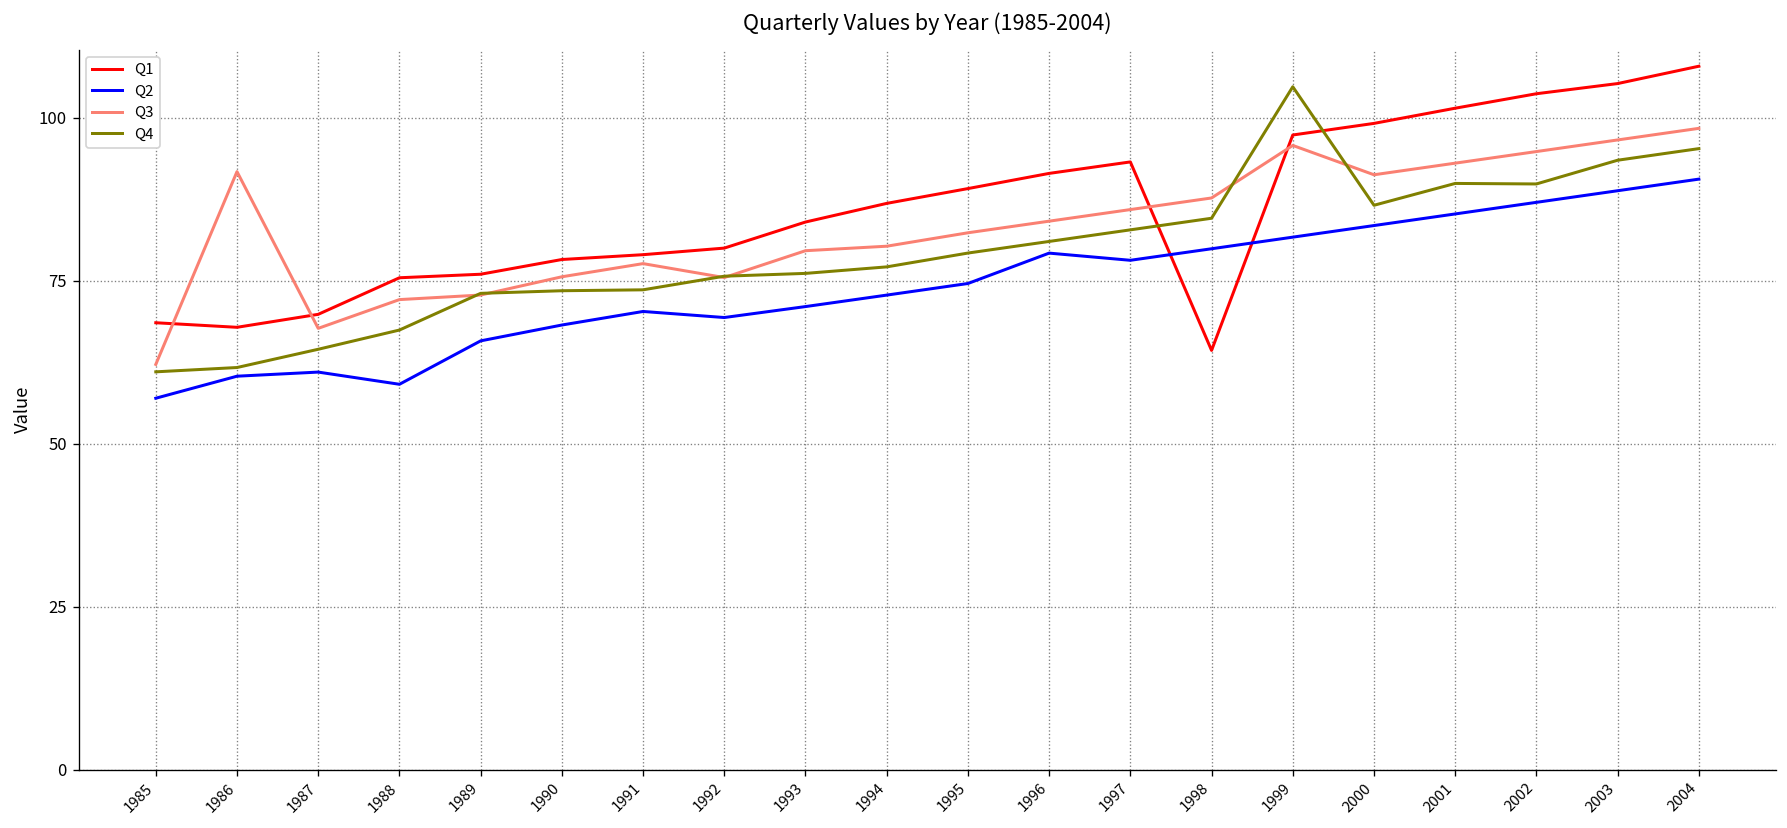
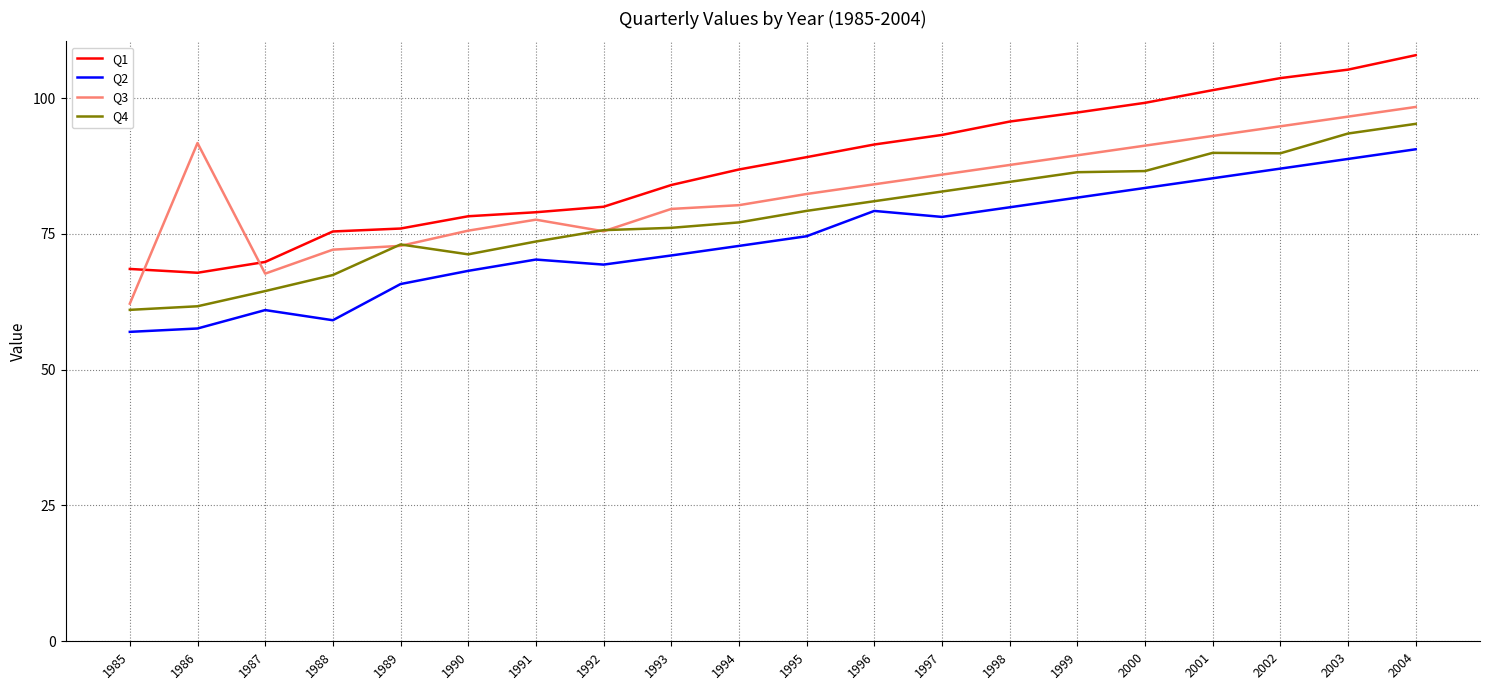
Q2, 1986: 60 -> 58
Q4, 1990: 73 -> 71
Q1, 1998: 64 -> 96
Q3, 1999: 96 -> 89
Q4, 1999: 105 -> 86
